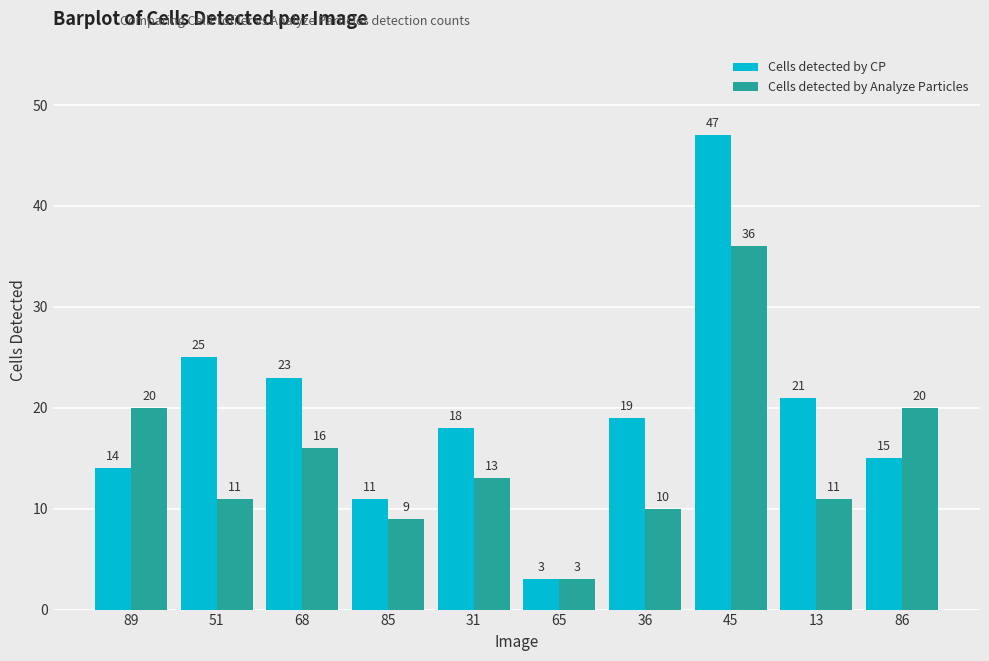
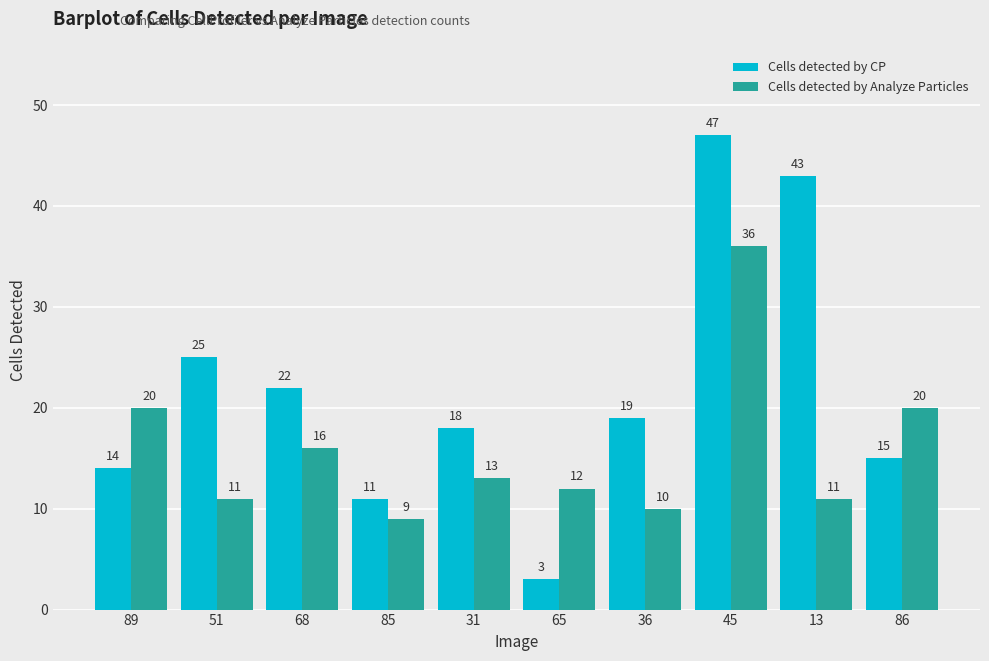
Cells detected by CP, 68: 23 -> 22
Cells detected by Analyze Particles, 65: 3 -> 12
Cells detected by CP, 13: 21 -> 43
